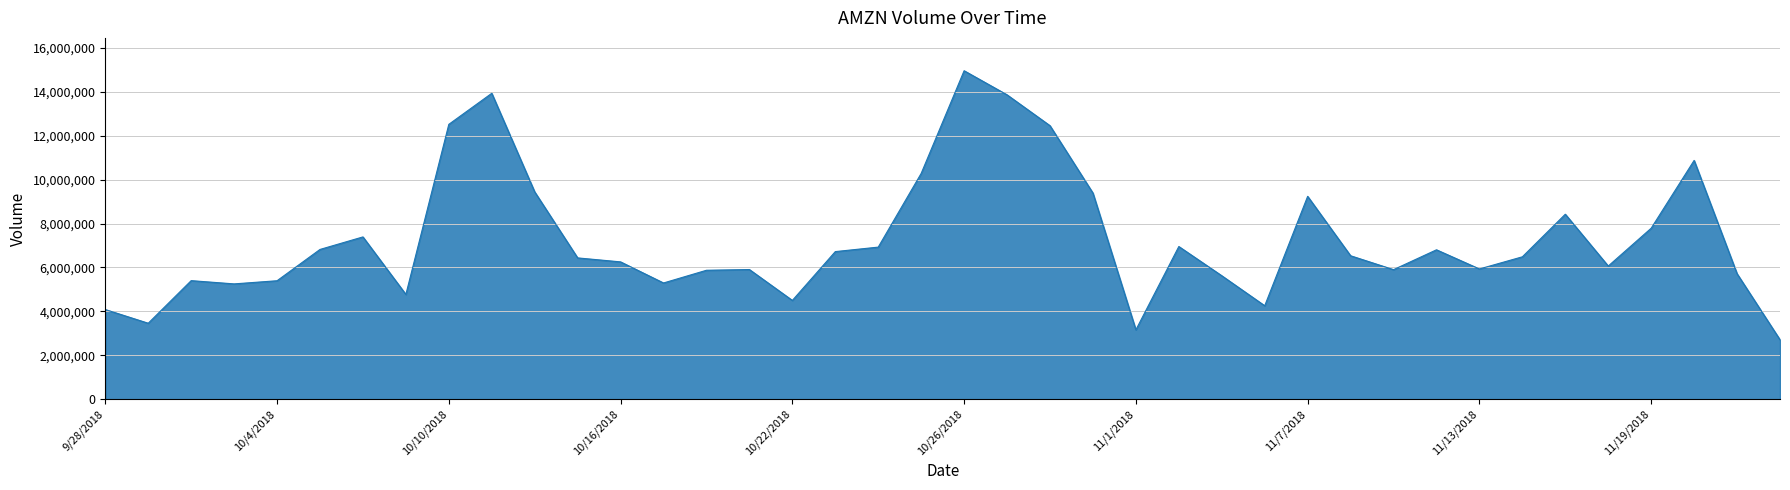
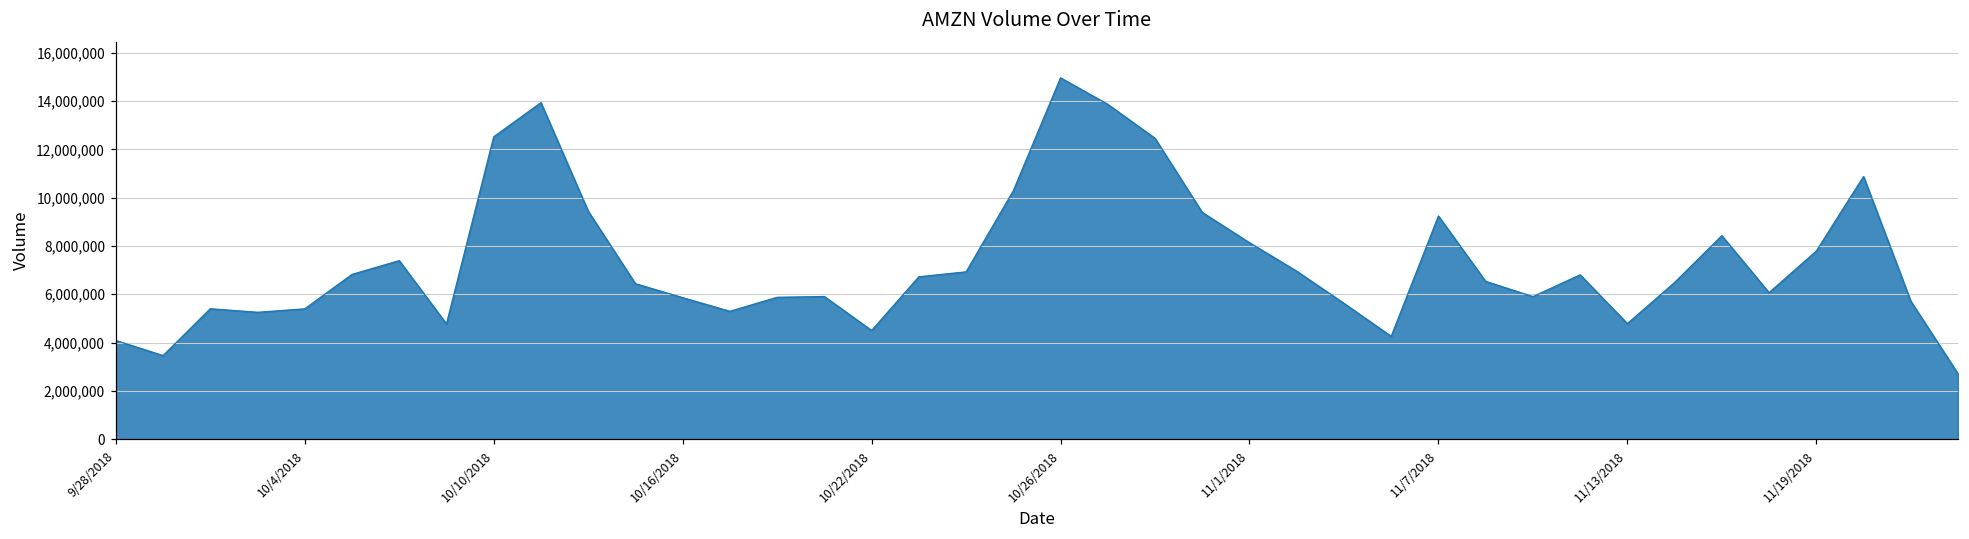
10/16/2018: 6,300,000 -> 5,900,000
11/1/2018: 3,200,000 -> 8,100,000
11/13/2018: 5,900,000 -> 4,800,000
